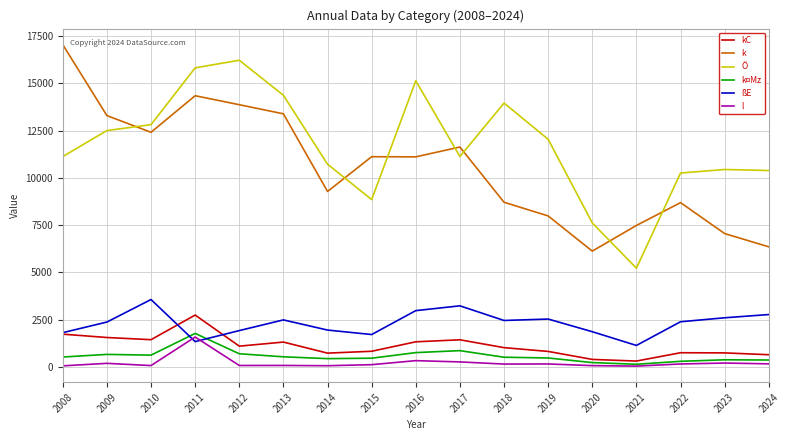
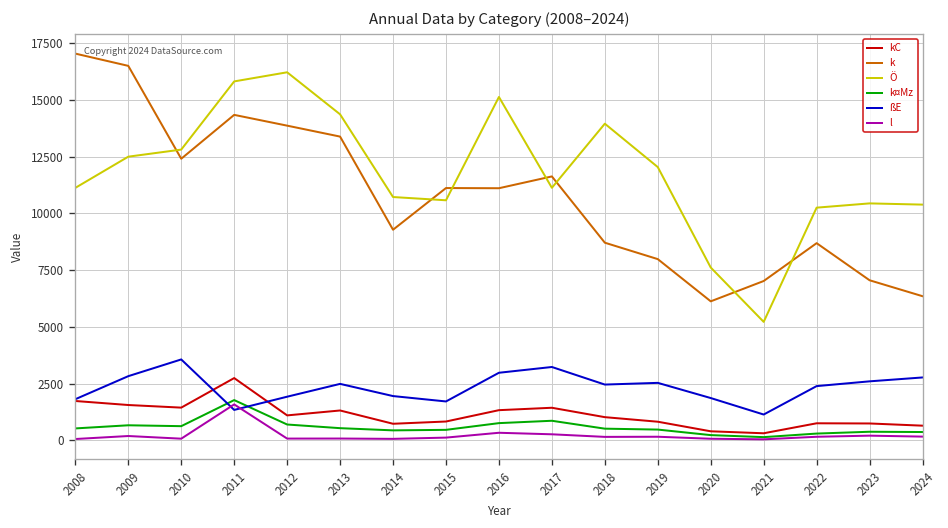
k, 2009: 13300 -> 16500
ßE, 2009: 2400 -> 2800
Ö, 2015: 8800 -> 10600
k, 2021: 7500 -> 7000
